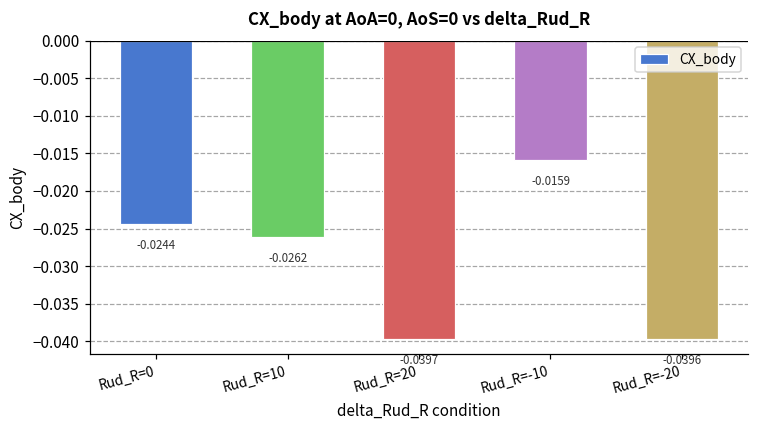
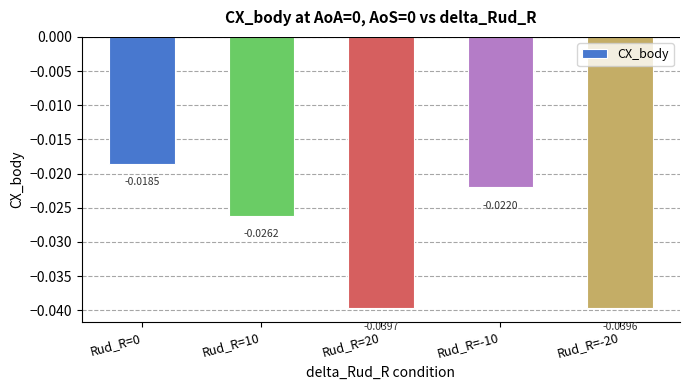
Rud_R=0: -0.0244 -> -0.0185
Rud_R=-10: -0.0159 -> -0.0220
